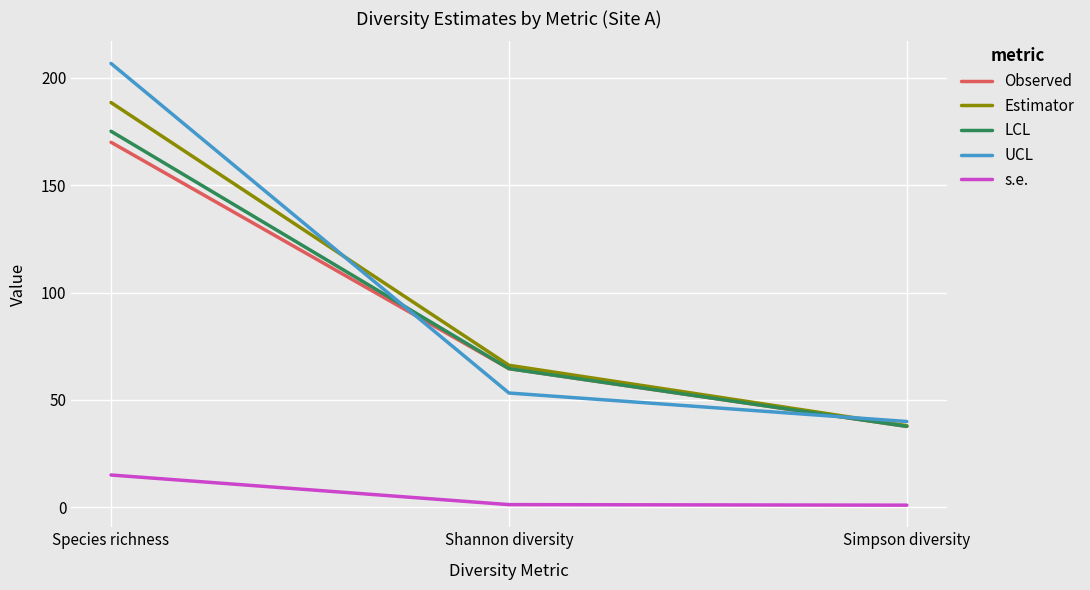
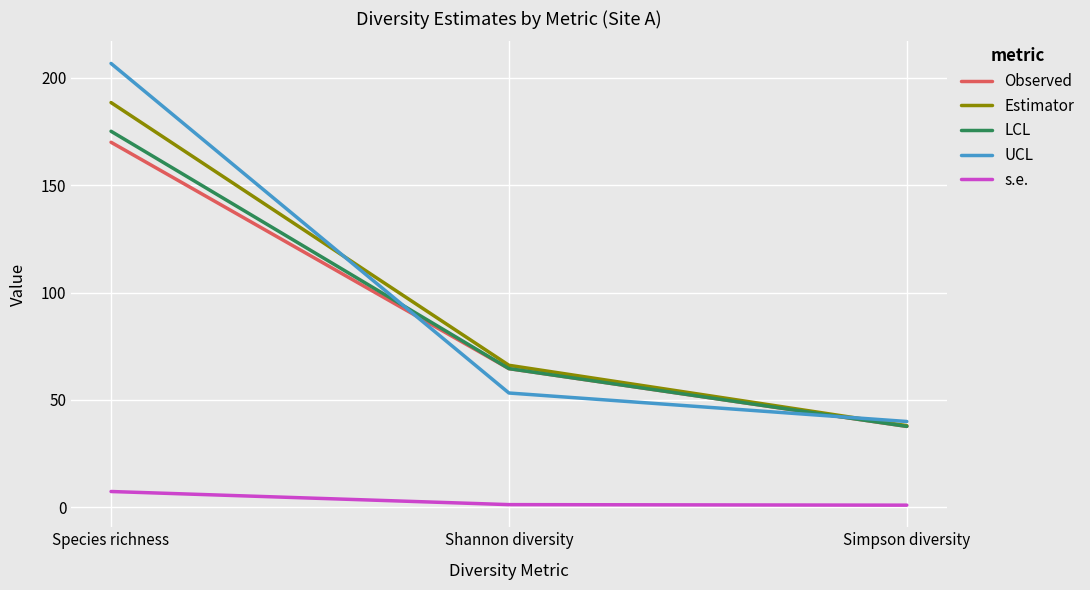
s.e., Species richness: 15 -> 7
